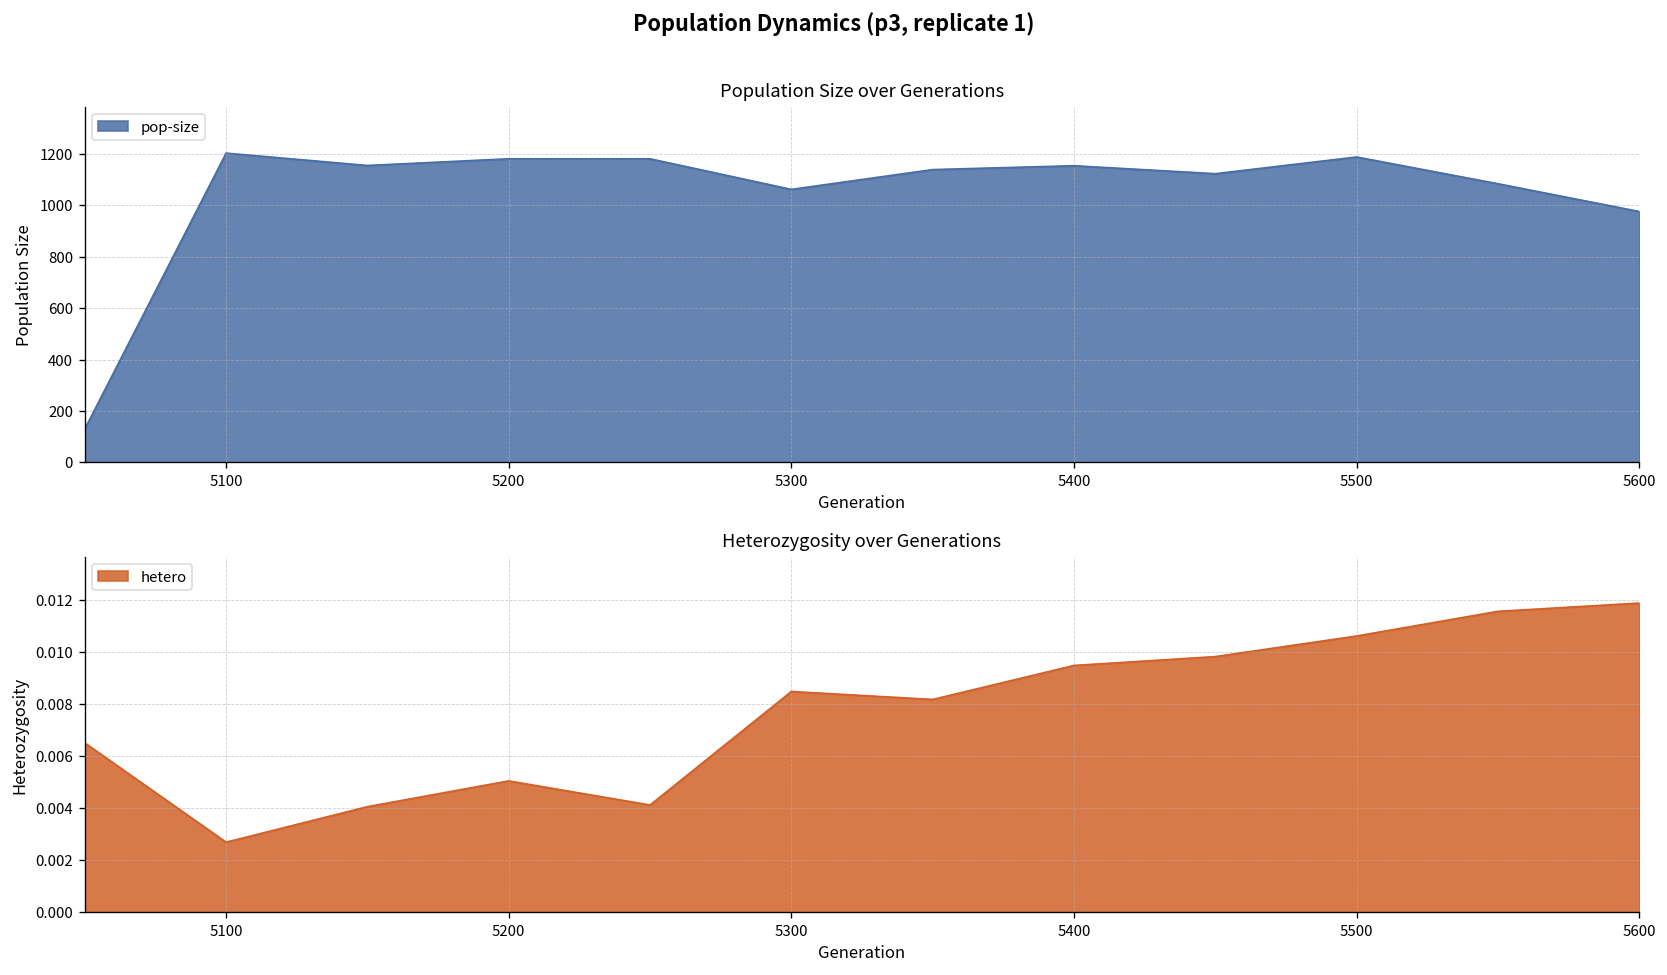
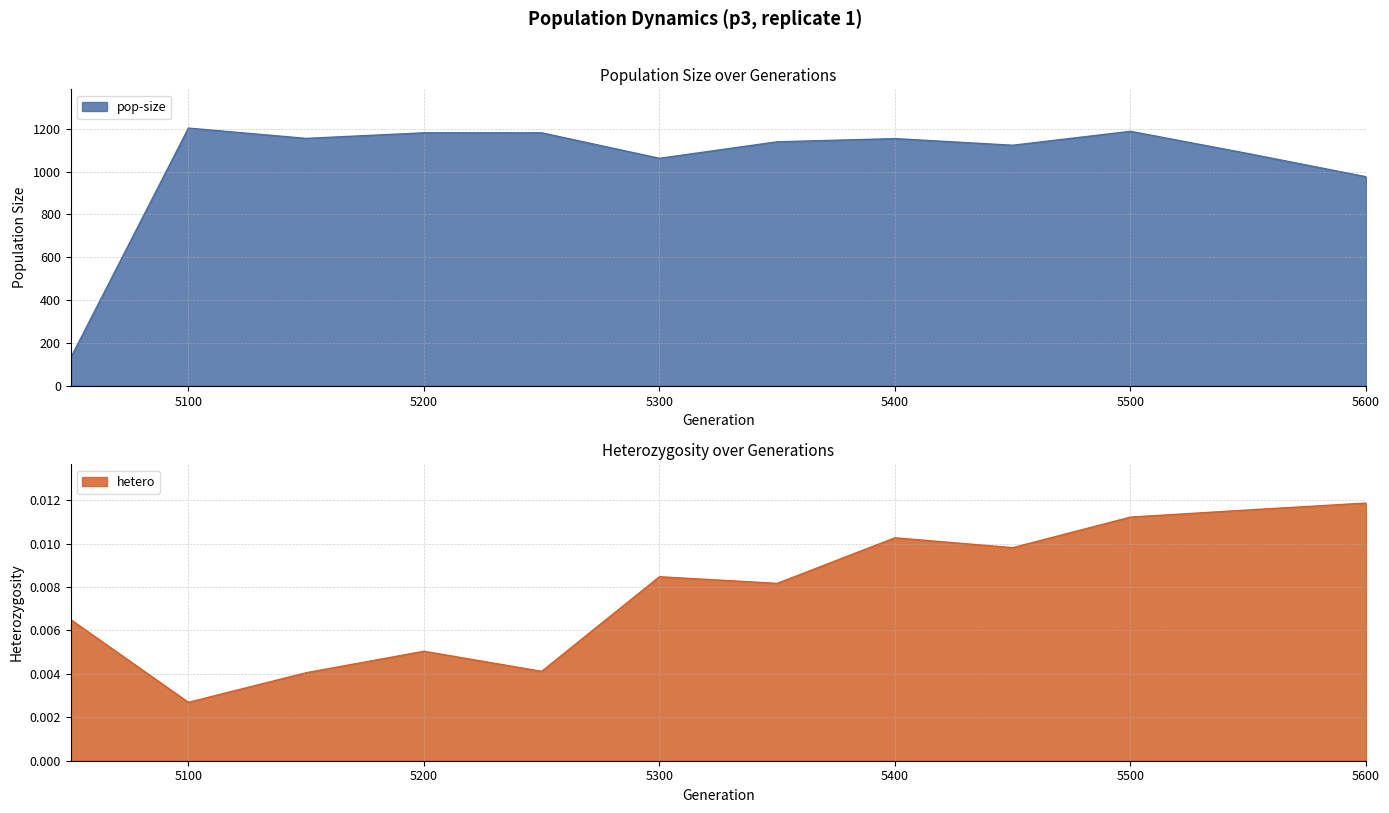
Heterozygosity over Generations, 5400: 0.0095 -> 0.0103
Heterozygosity over Generations, 5500: 0.0106 -> 0.0112
